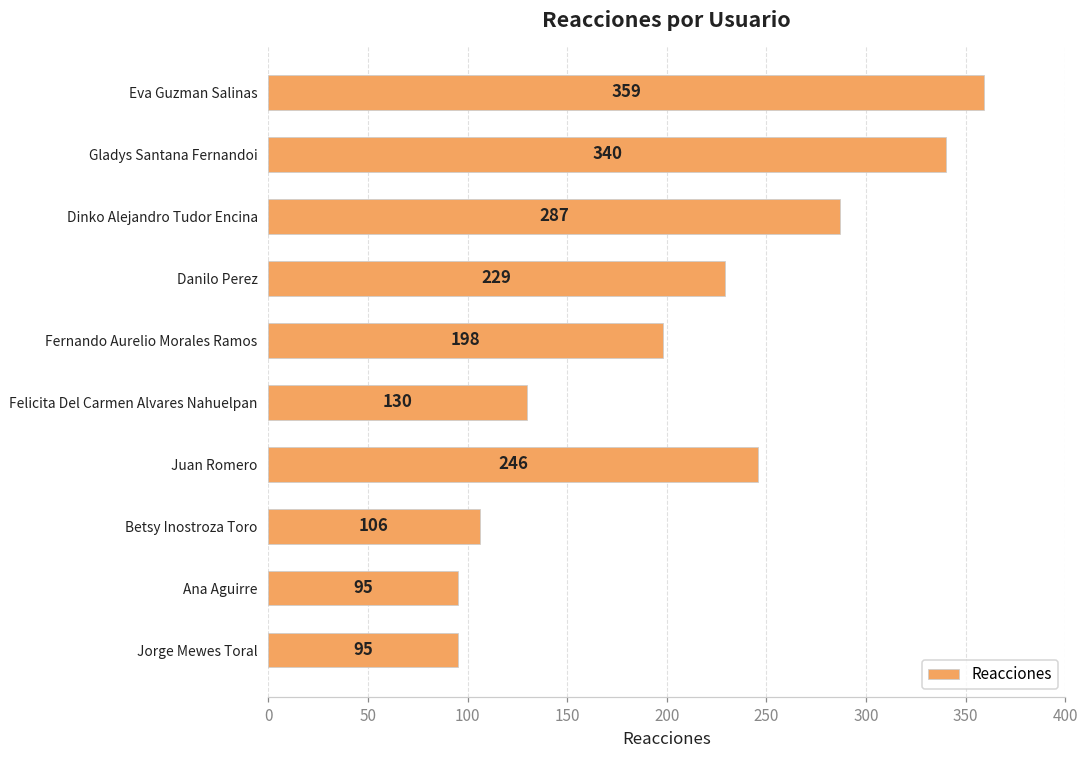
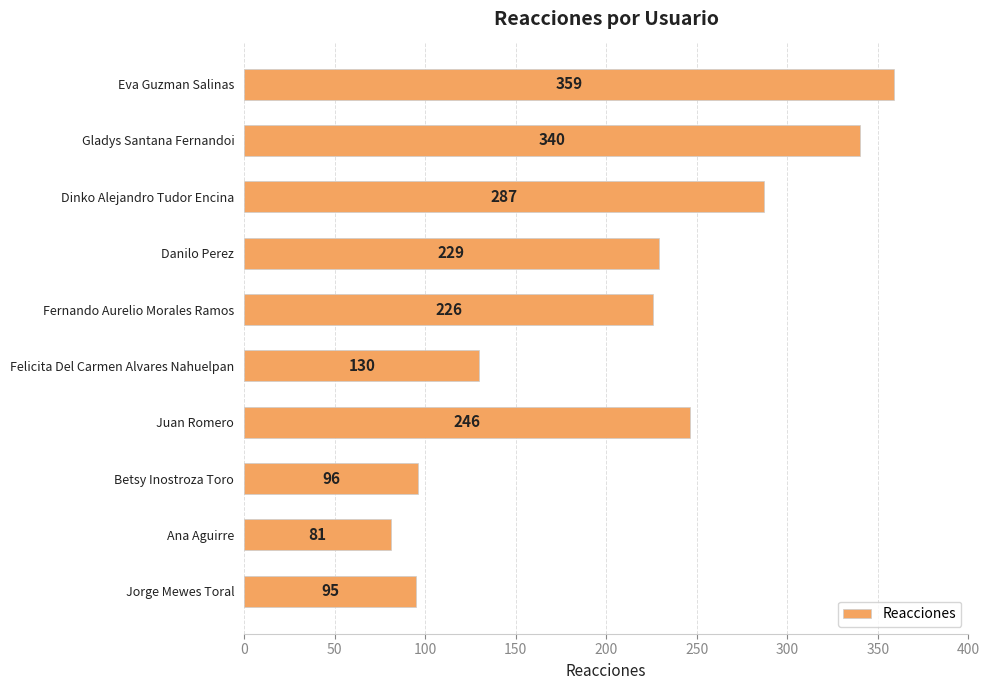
Fernando Aurelio Morales Ramos: 198 -> 226
Betsy Inostroza Toro: 106 -> 96
Ana Aguirre: 95 -> 81
